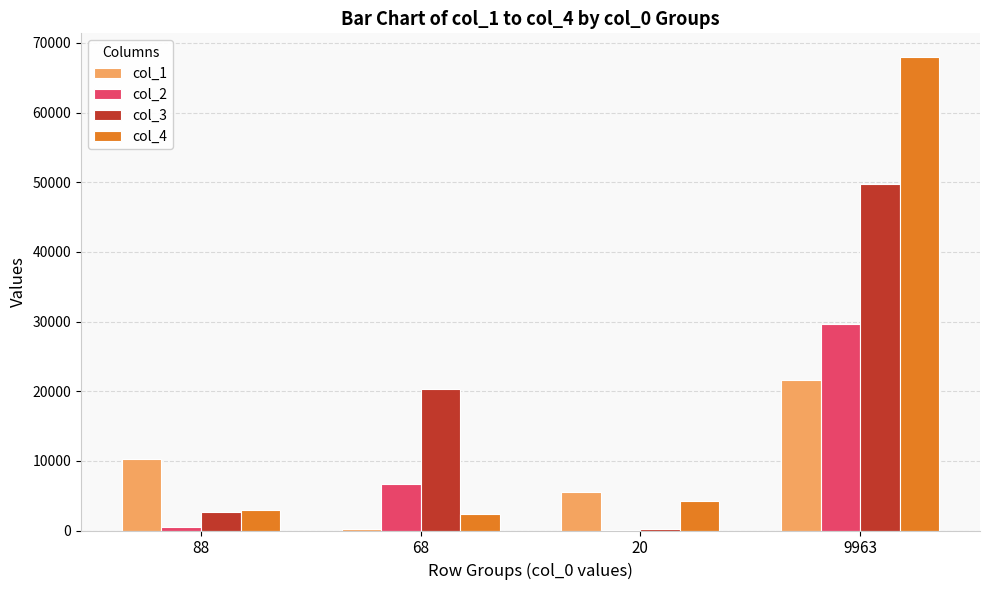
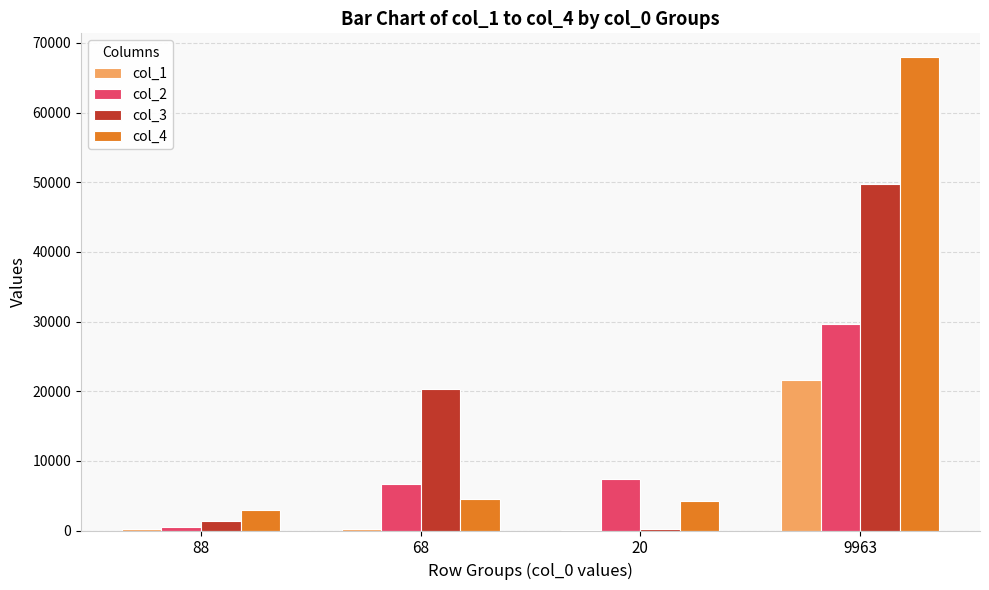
col_1, 88: 10000 -> 0
col_3, 88: 3000 -> 1000
col_4, 68: 2000 -> 5000
col_1, 20: 6000 -> 0
col_2, 20: 0 -> 7000
